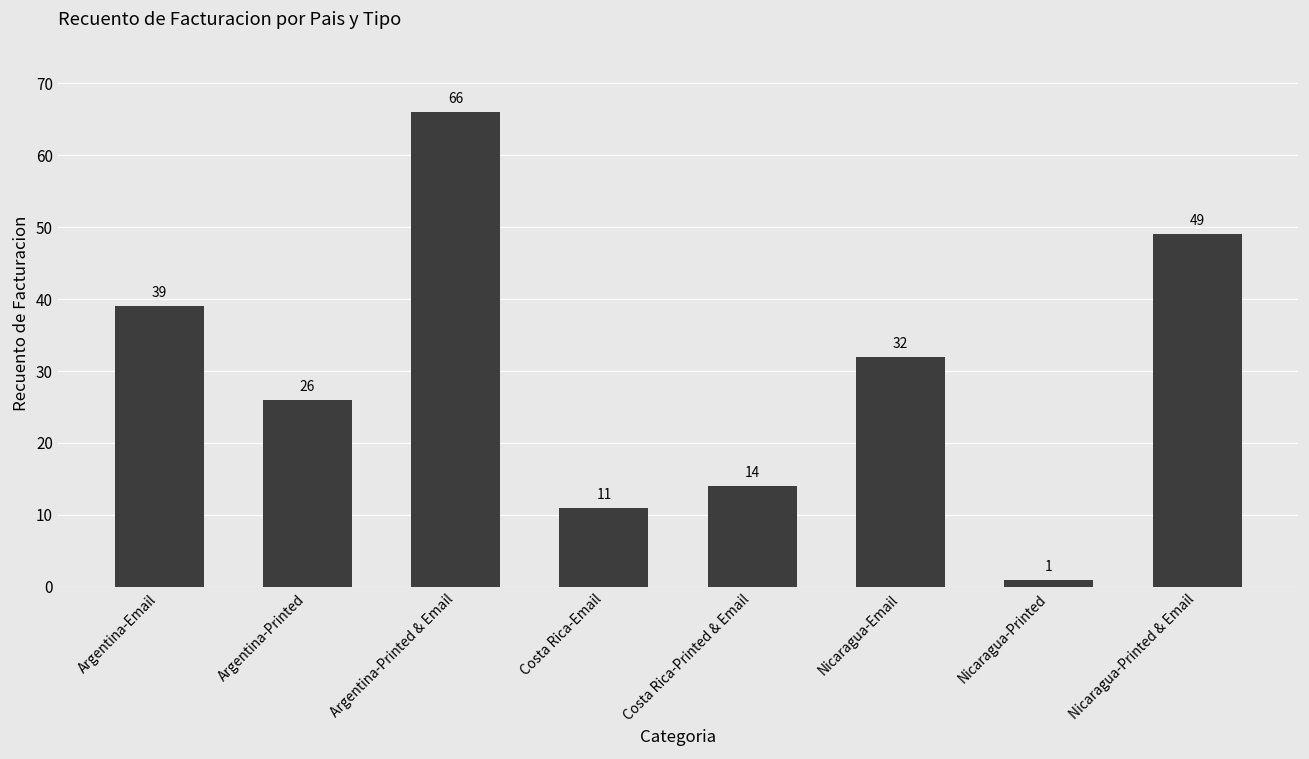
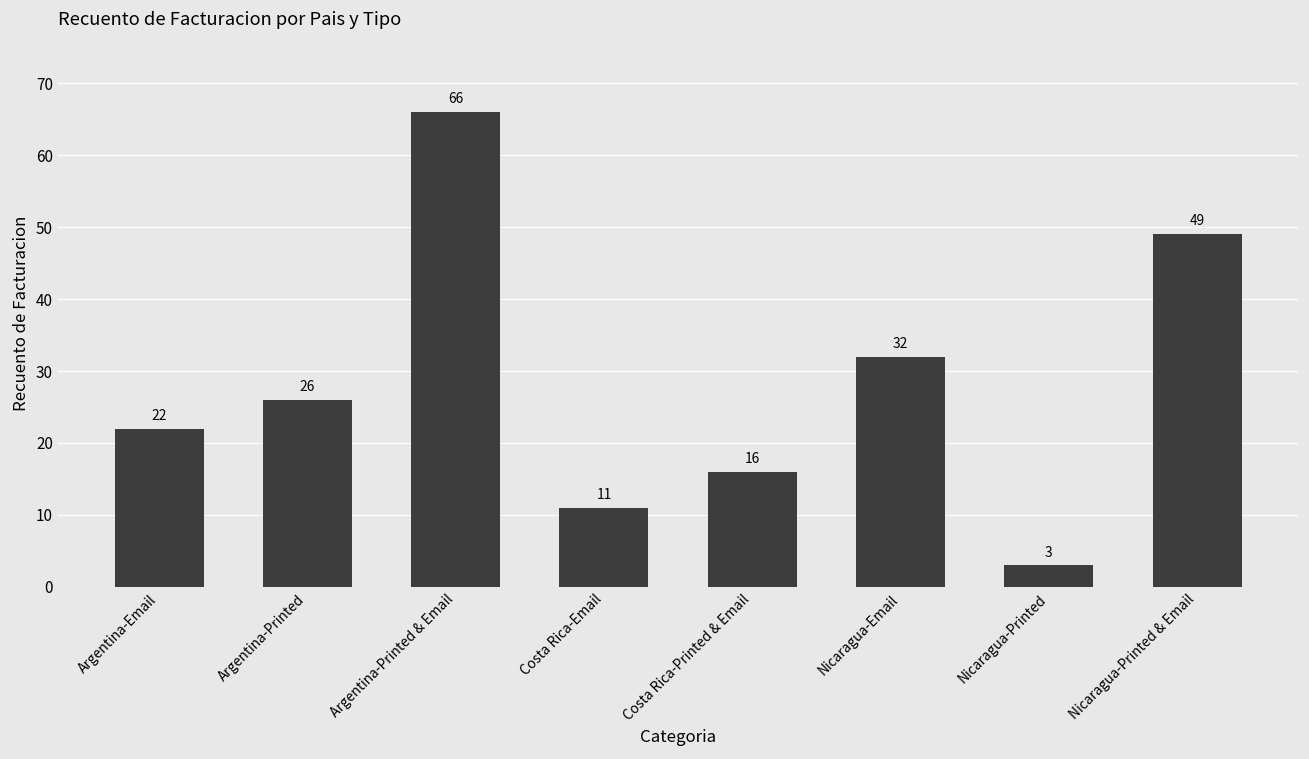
Argentina-Email: 39 -> 22
Costa Rica-Printed & Email: 14 -> 16
Nicaragua-Printed: 1 -> 3
